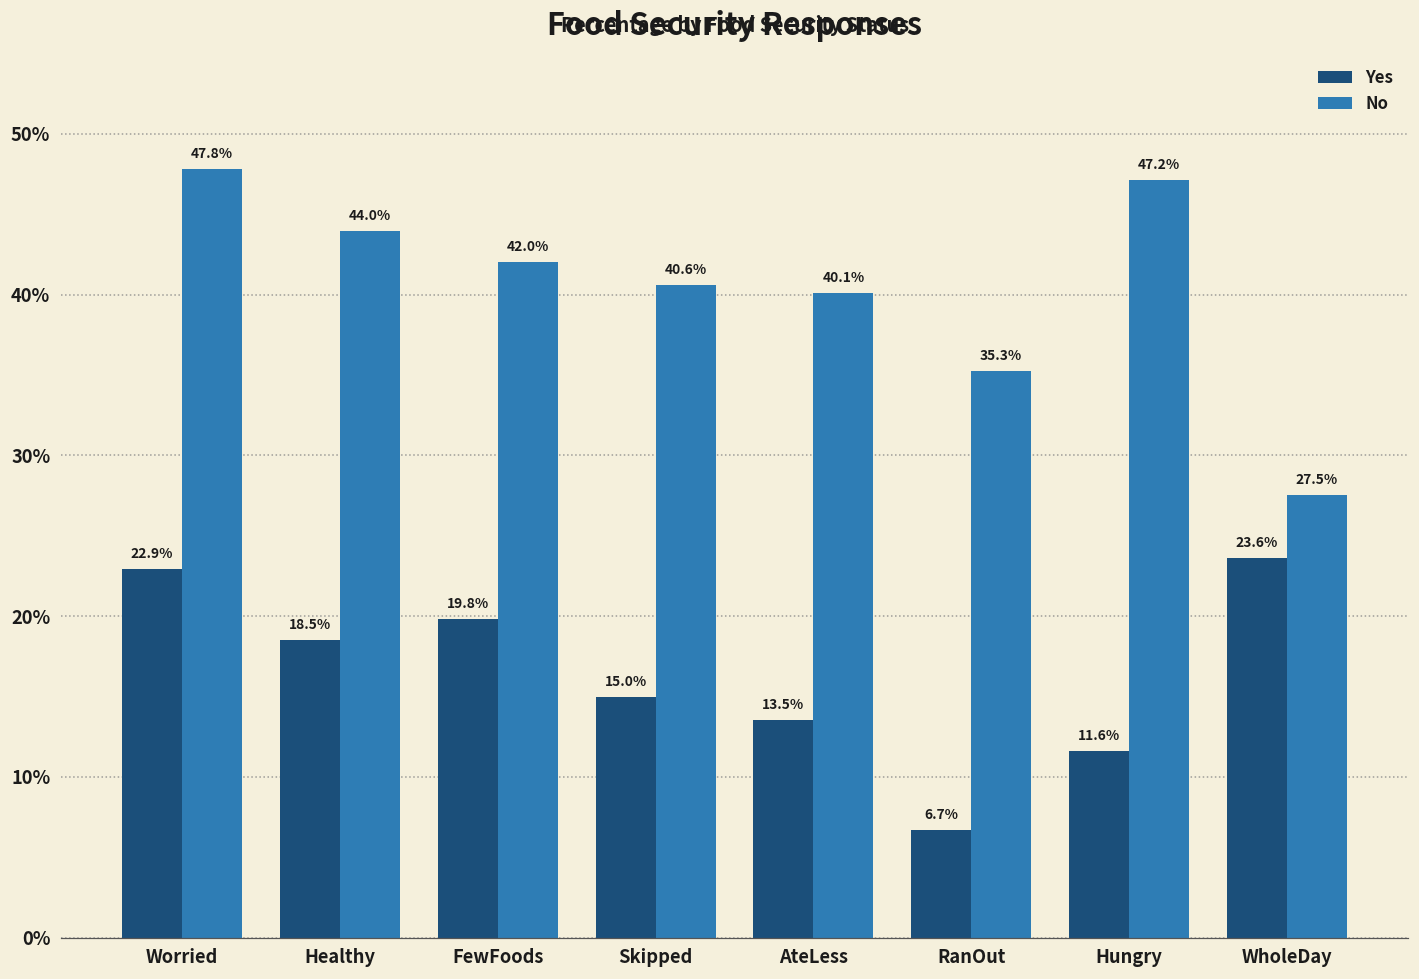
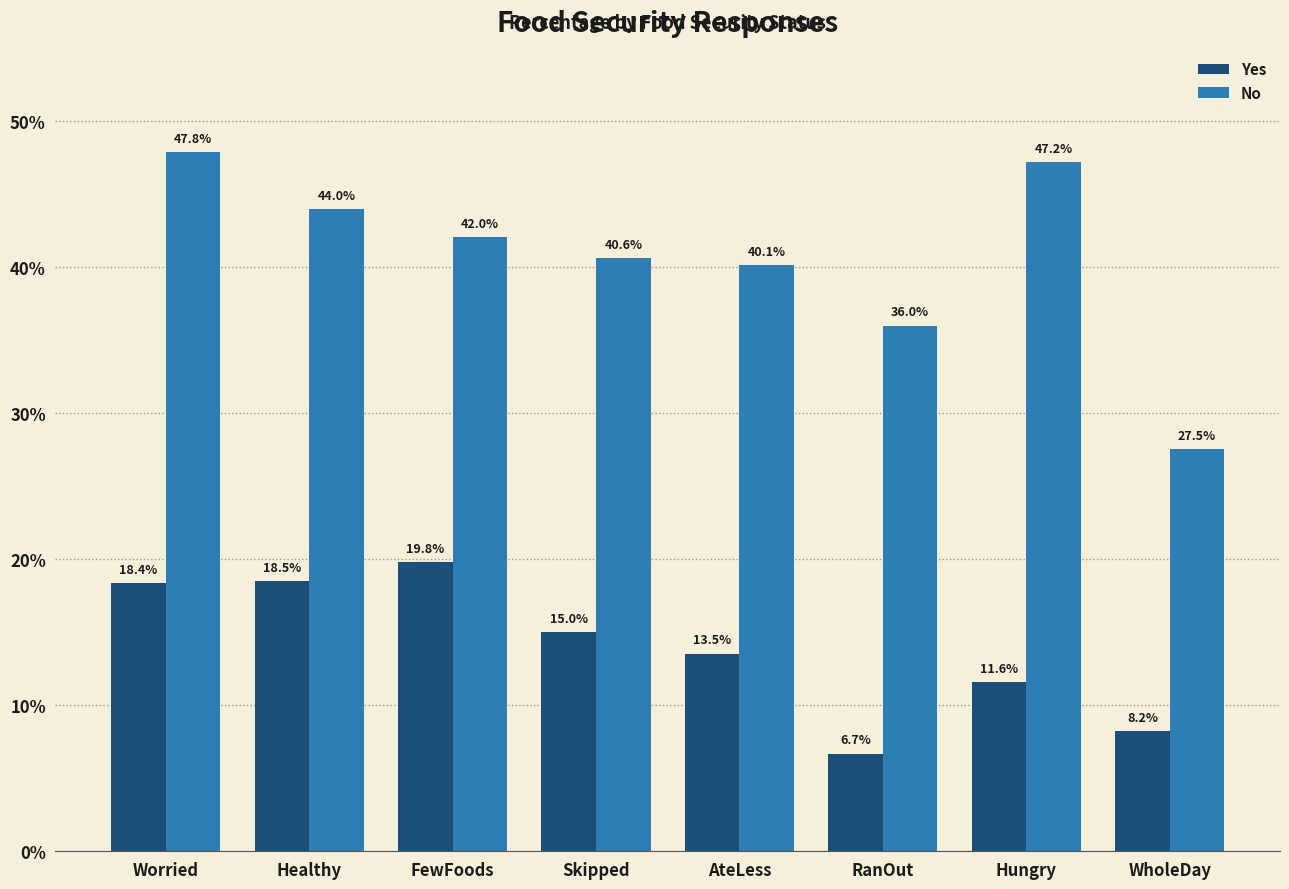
Yes, Worried: 22.9% -> 18.4%
No, RanOut: 35.3% -> 36.0%
Yes, WholeDay: 23.6% -> 8.2%
